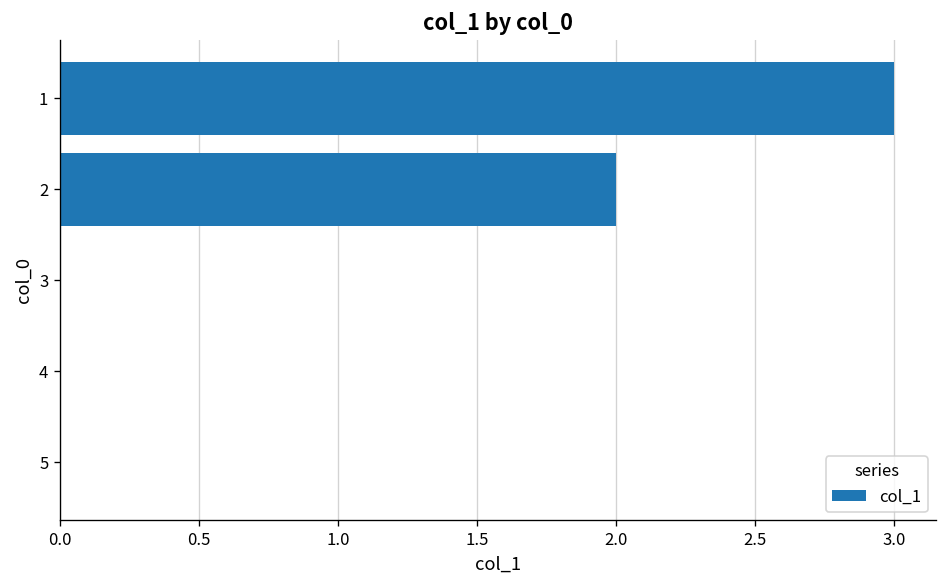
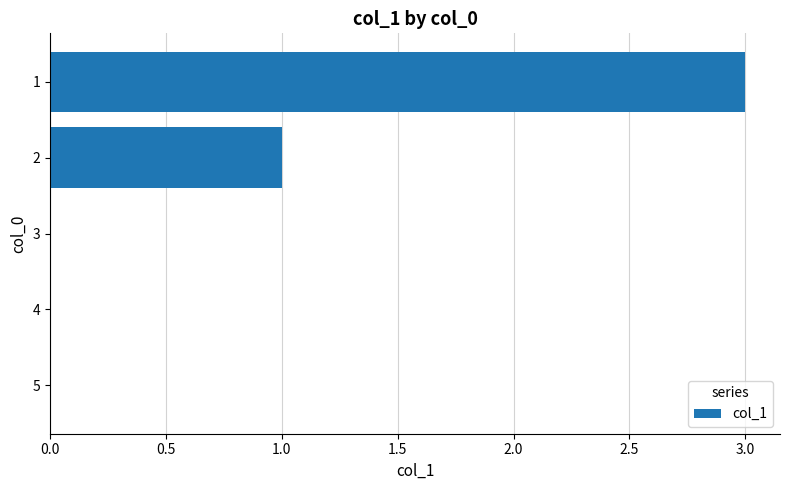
2: 2 -> 1
